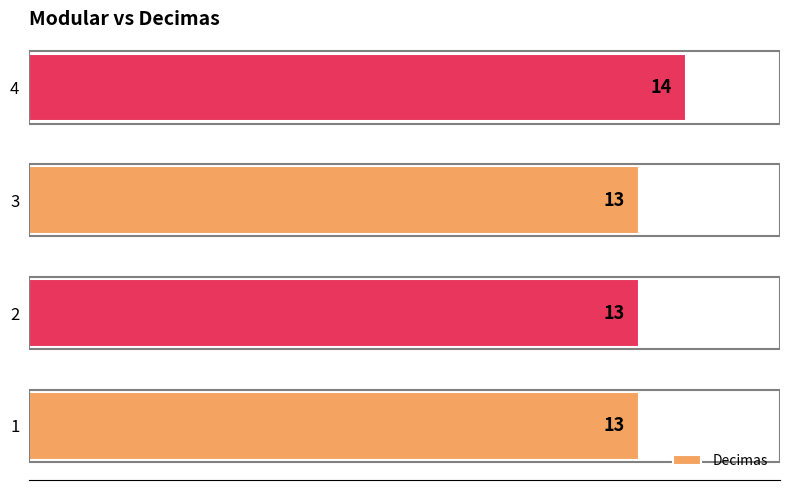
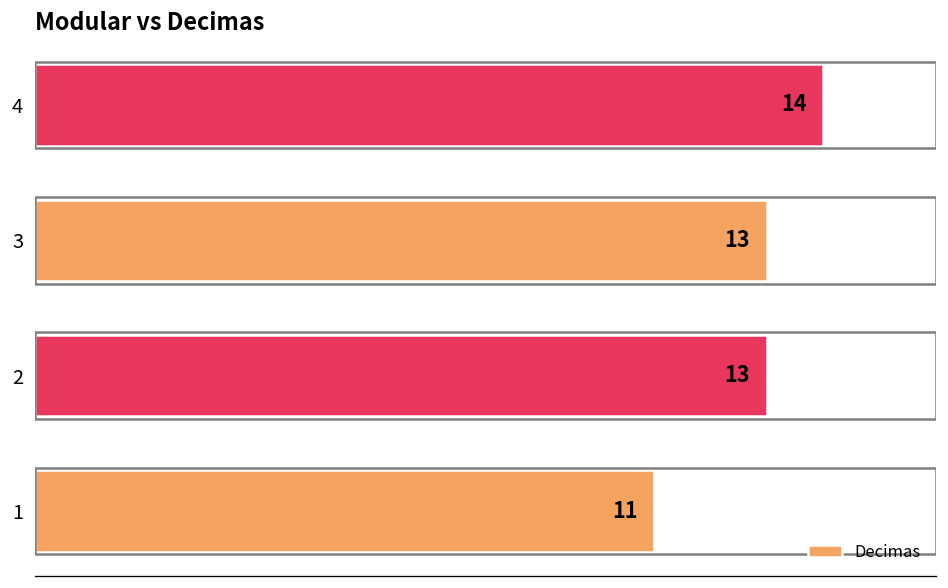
1: 13 -> 11
